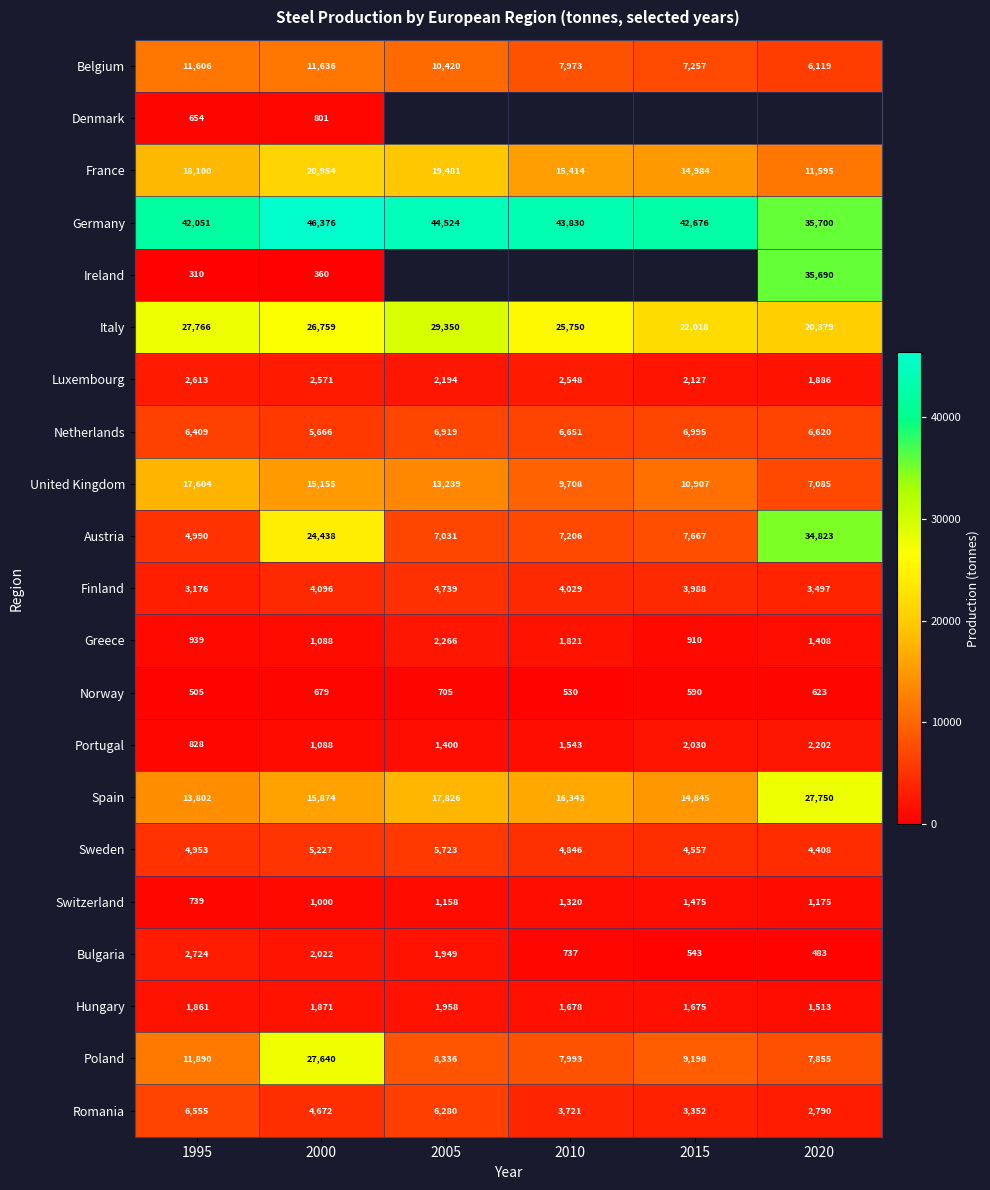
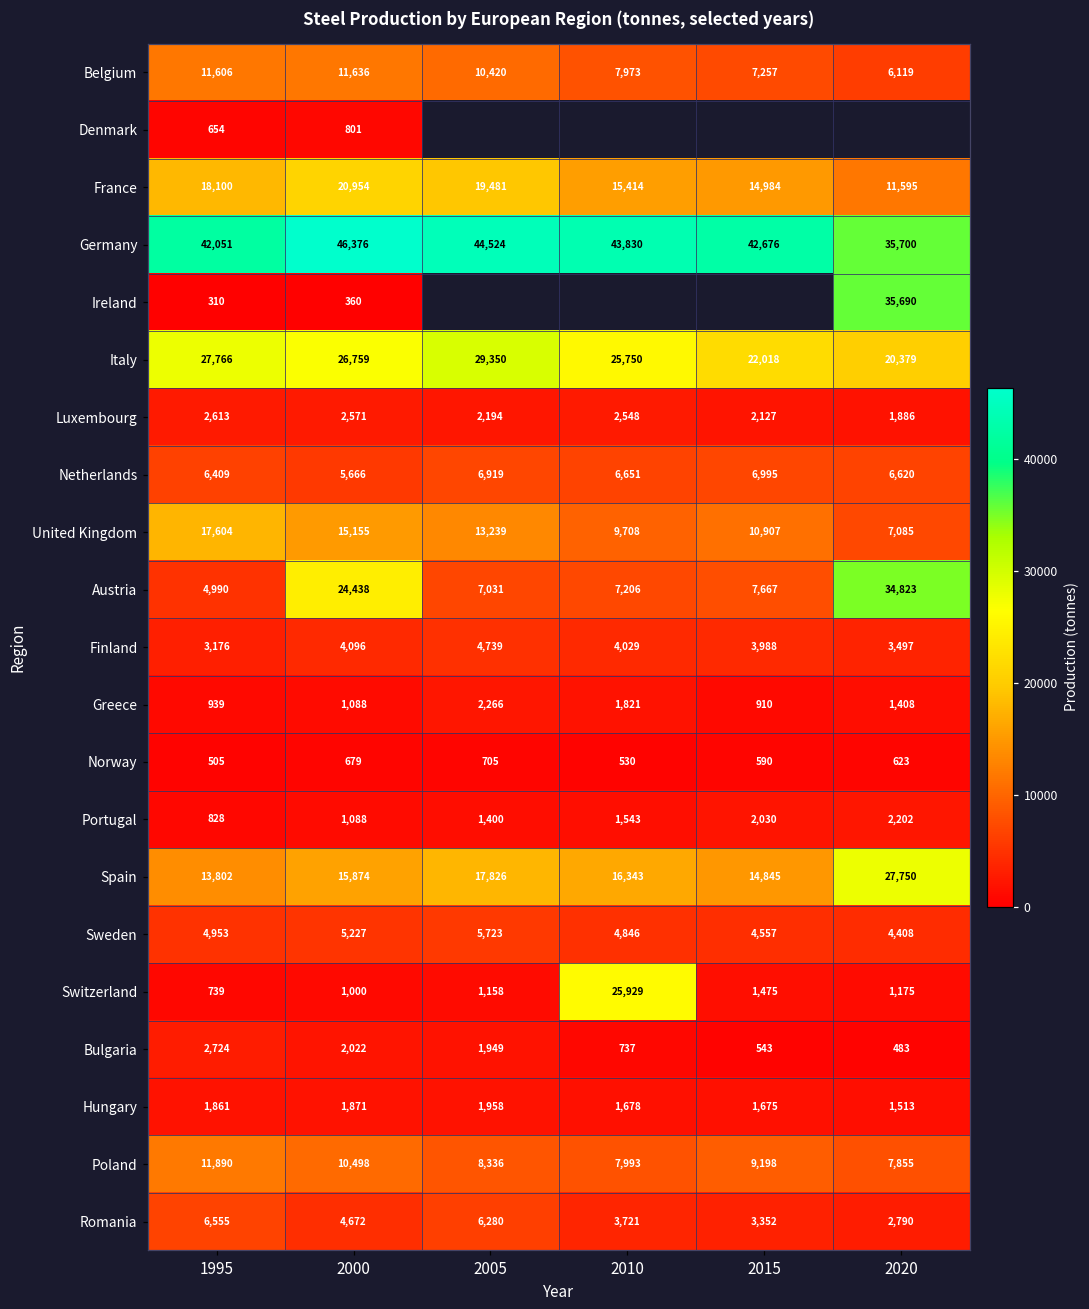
Switzerland, 2010: 1,320 -> 25,929
Poland, 2000: 27,640 -> 10,498
